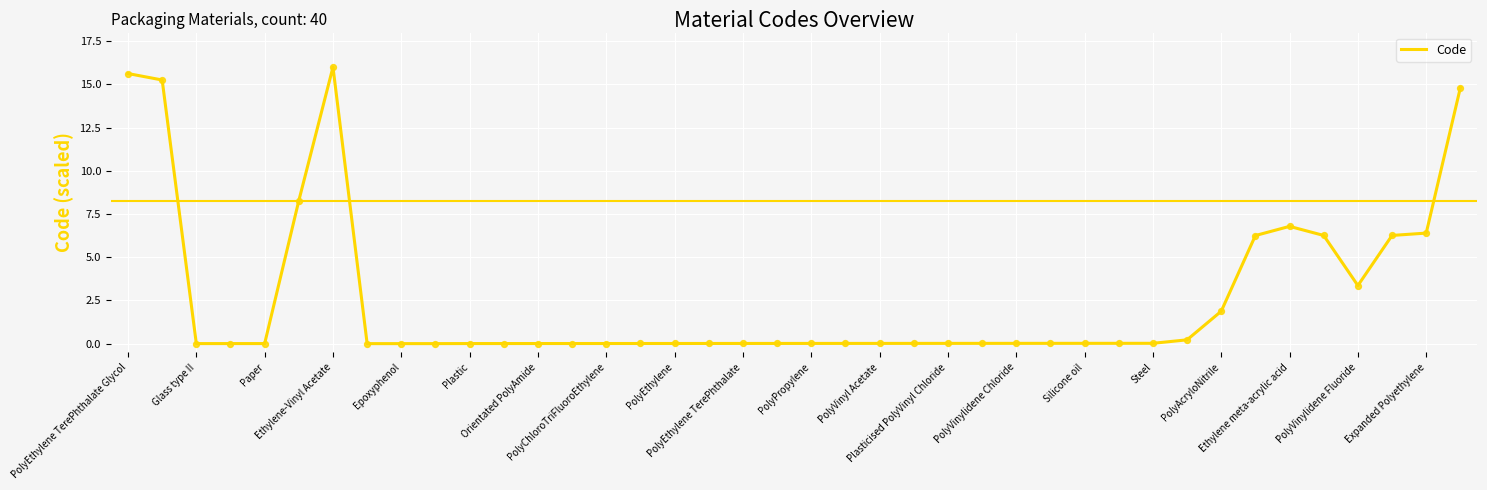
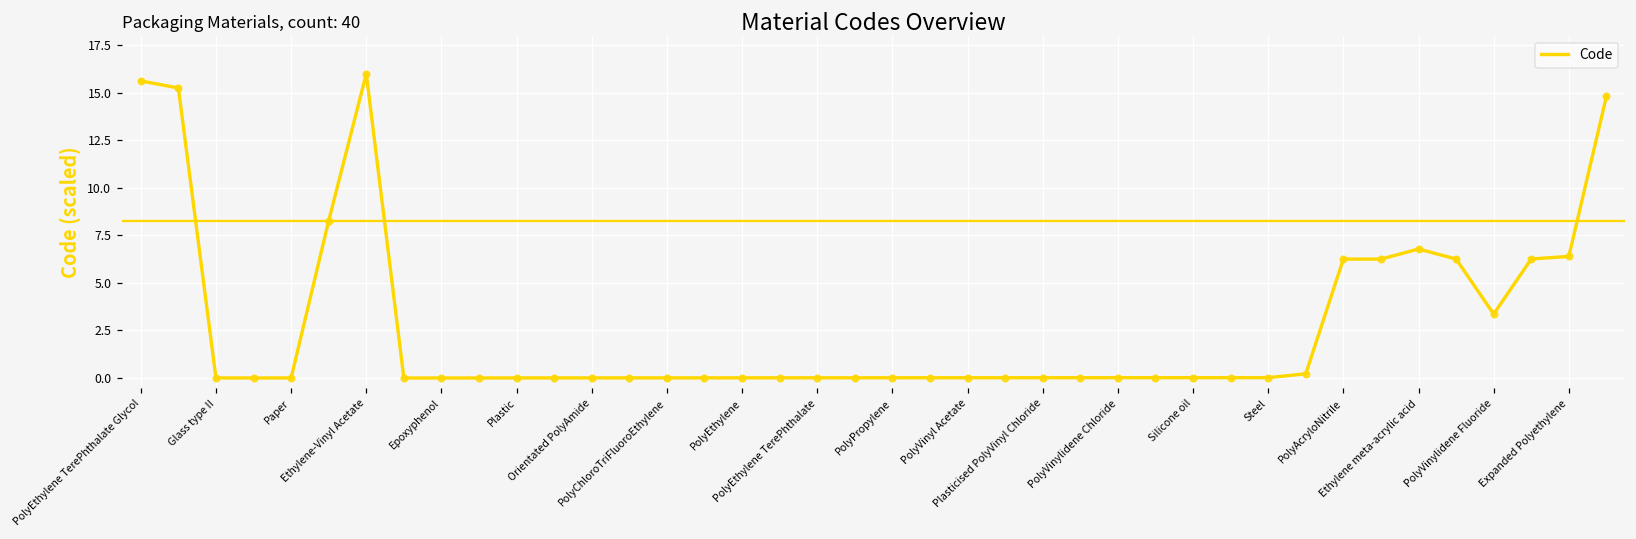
PolyAcryloNitrile: 1.9 -> 6.3
